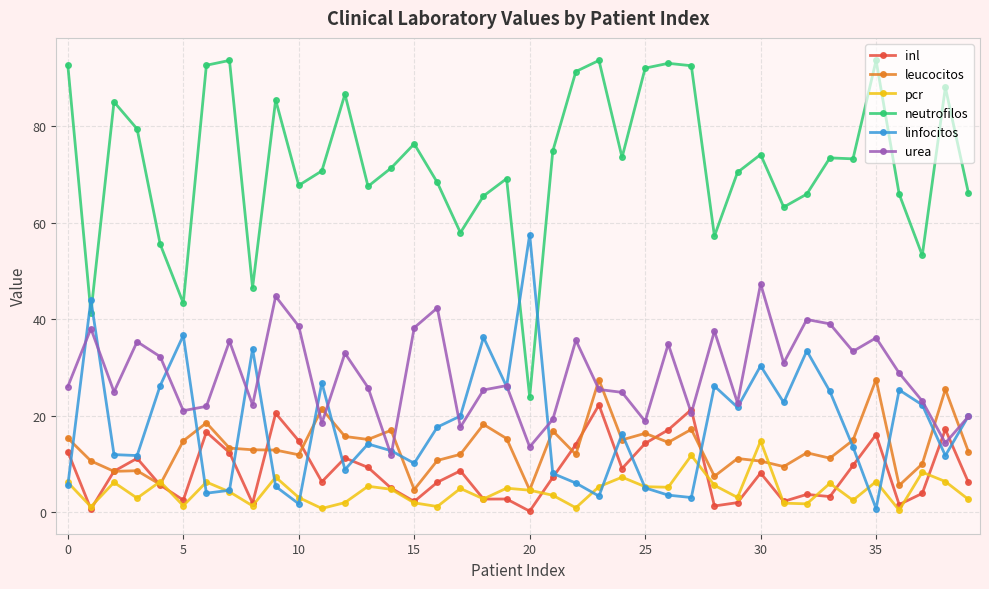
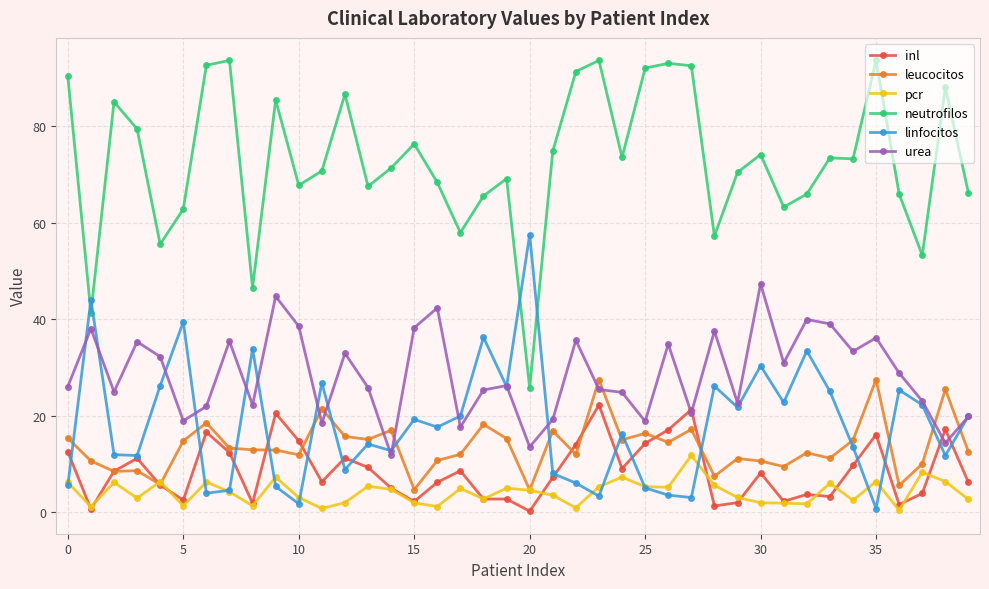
neutrofilos, 0: 93 -> 90
neutrofilos, 5: 43 -> 63
linfocitos, 5: 37 -> 39
urea, 5: 21 -> 19
linfocitos, 15: 10 -> 19
neutrofilos, 20: 24 -> 26
pcr, 30: 15 -> 2
